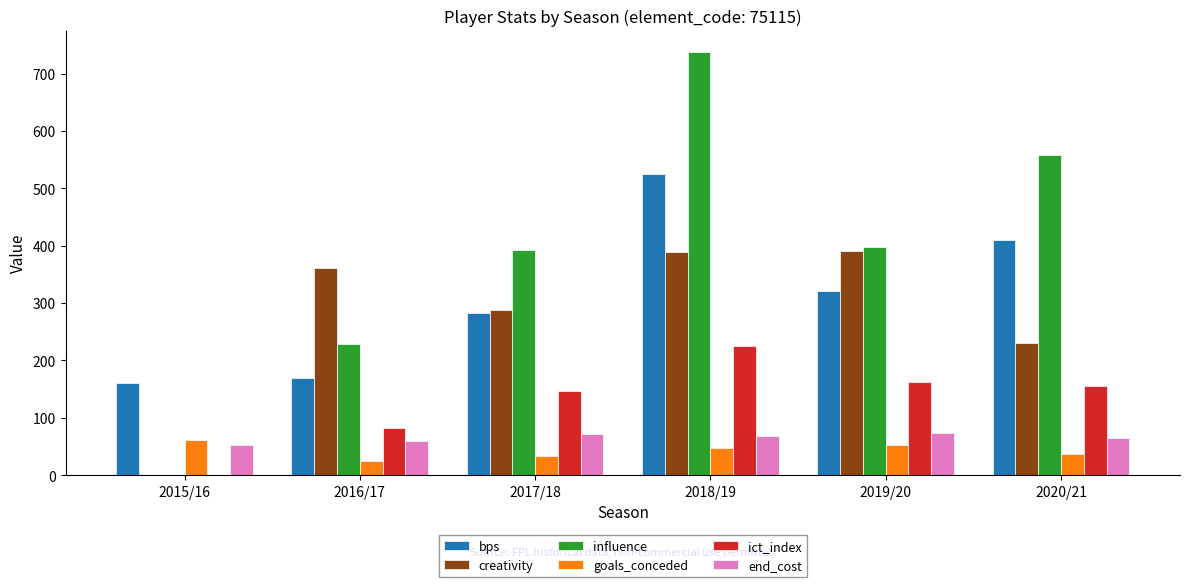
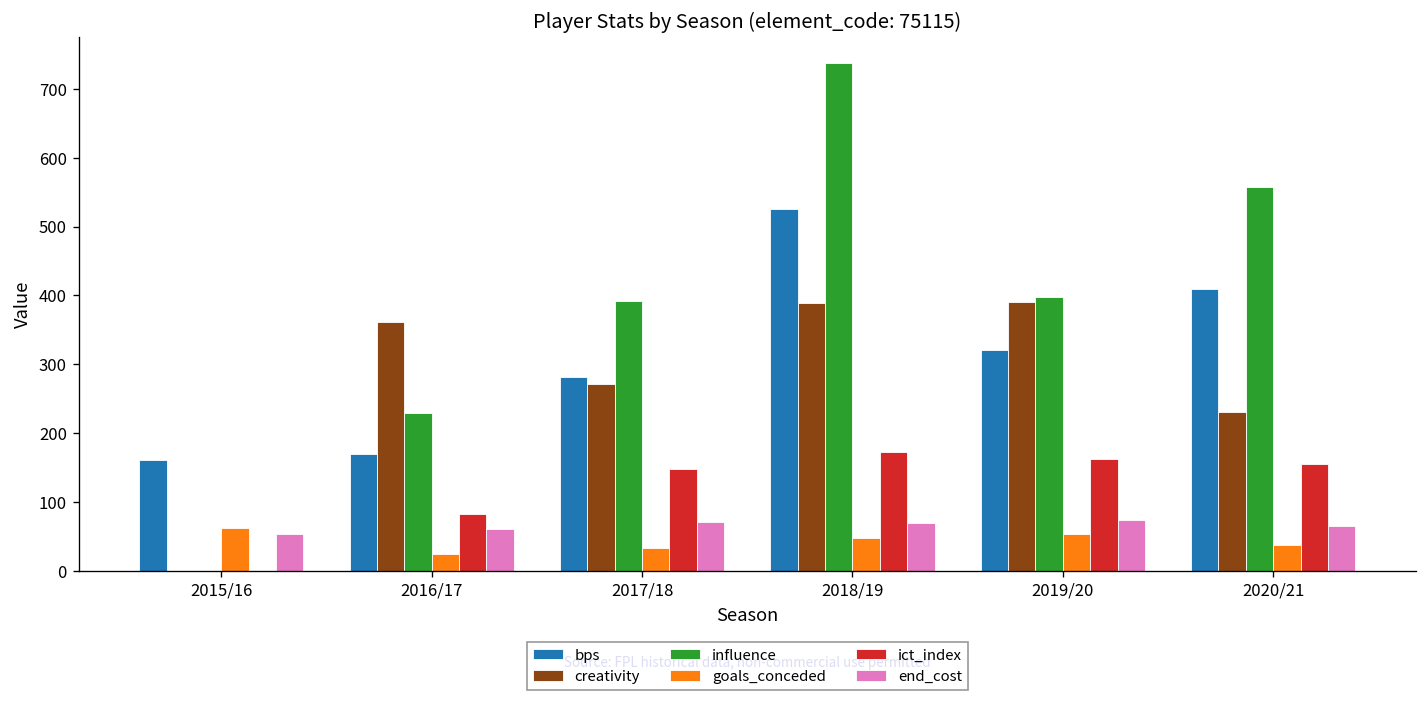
creativity, 2017/18: 290 -> 270
ict_index, 2018/19: 230 -> 170
